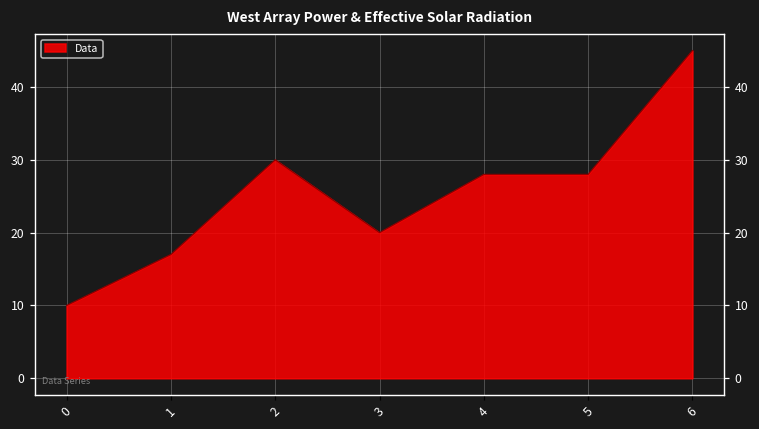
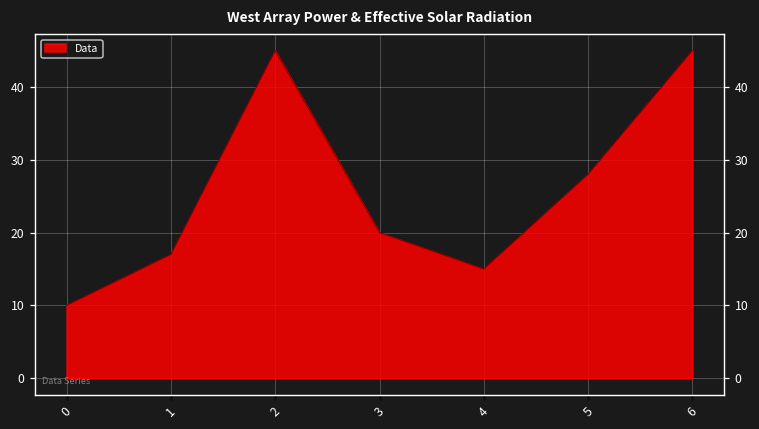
2: 30 -> 45
4: 28 -> 15
